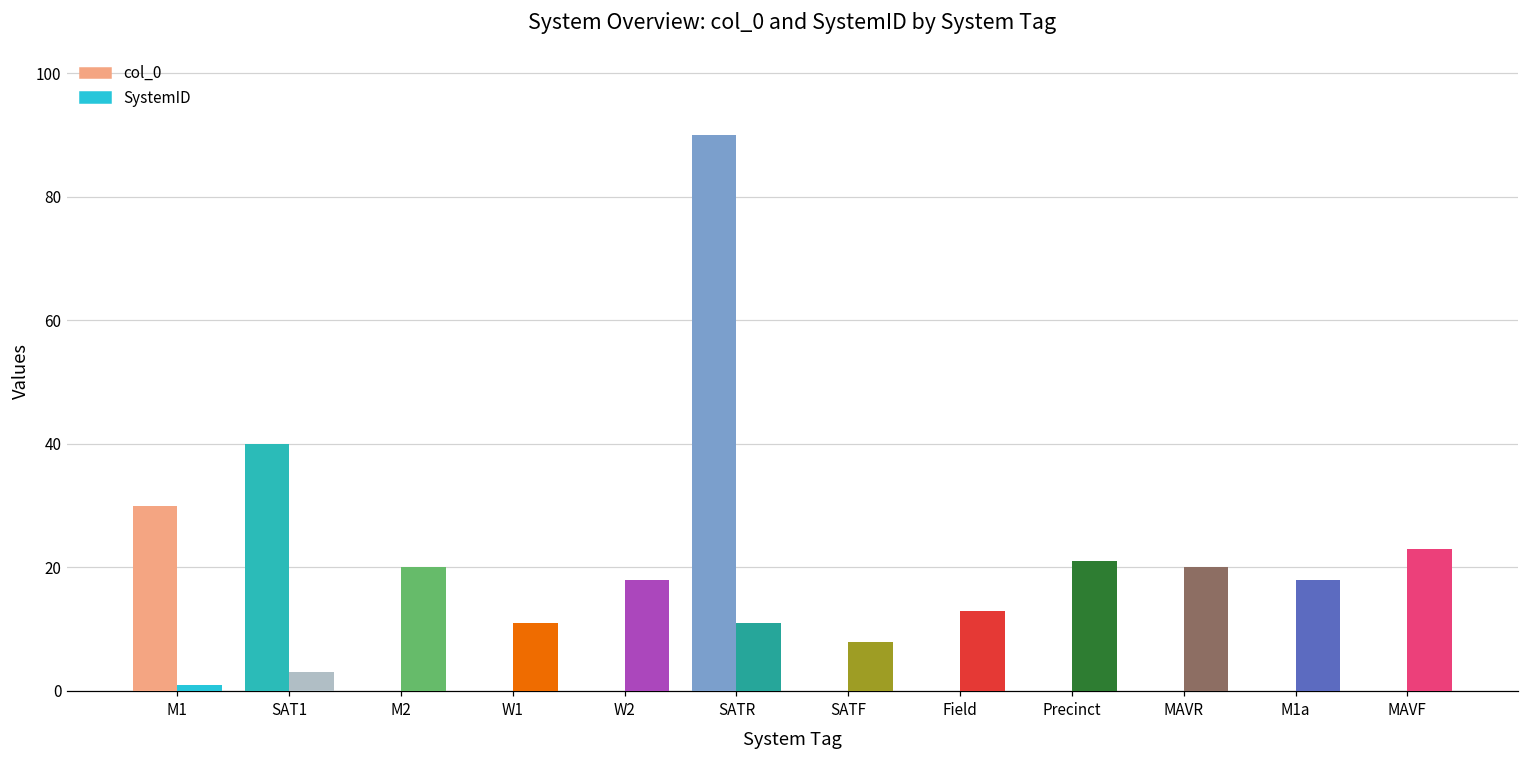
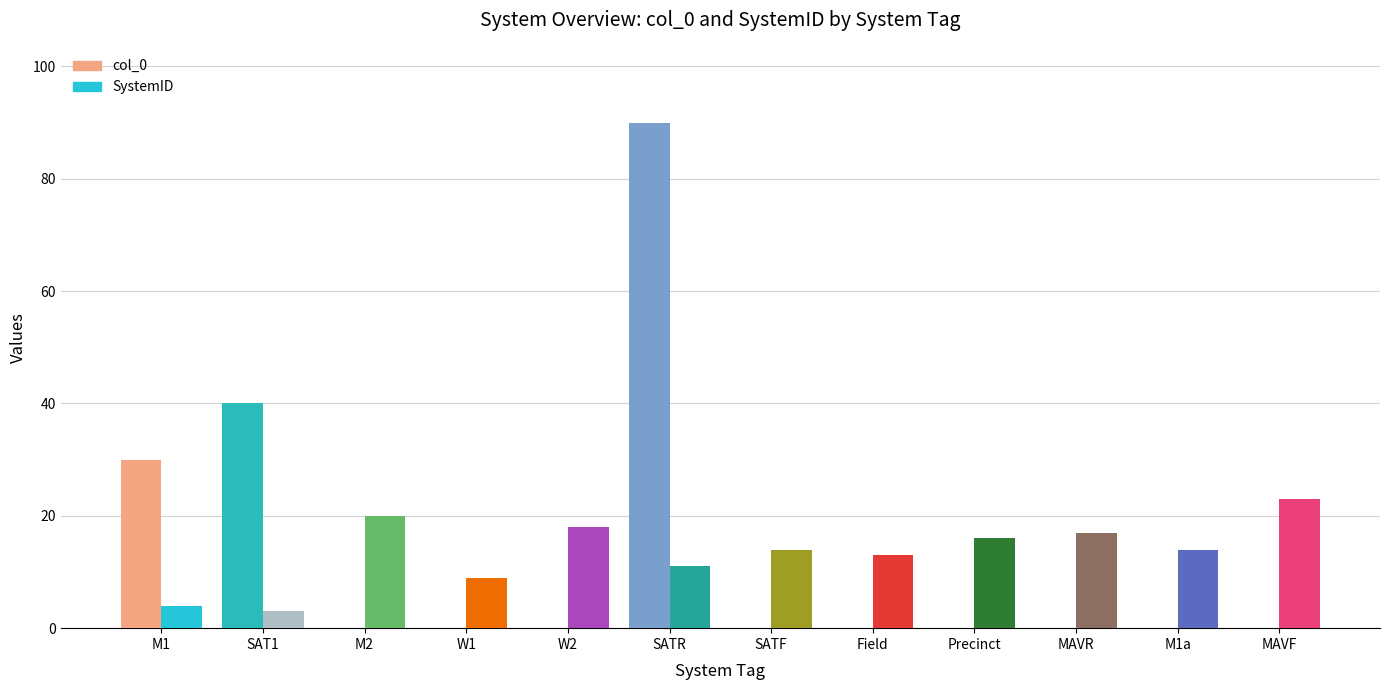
SystemID, M1: 1 -> 4
SystemID, W1: 11 -> 9
SystemID, SATF: 8 -> 14
SystemID, Precinct: 21 -> 16
SystemID, MAVR: 20 -> 17
SystemID, M1a: 18 -> 14
